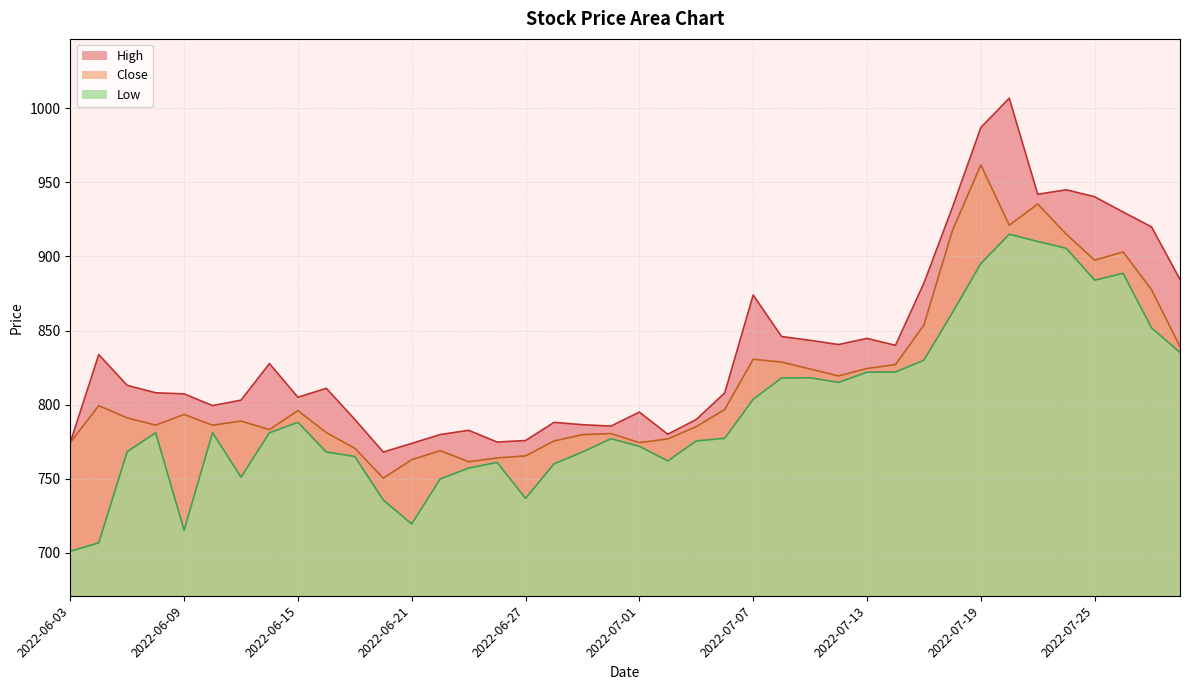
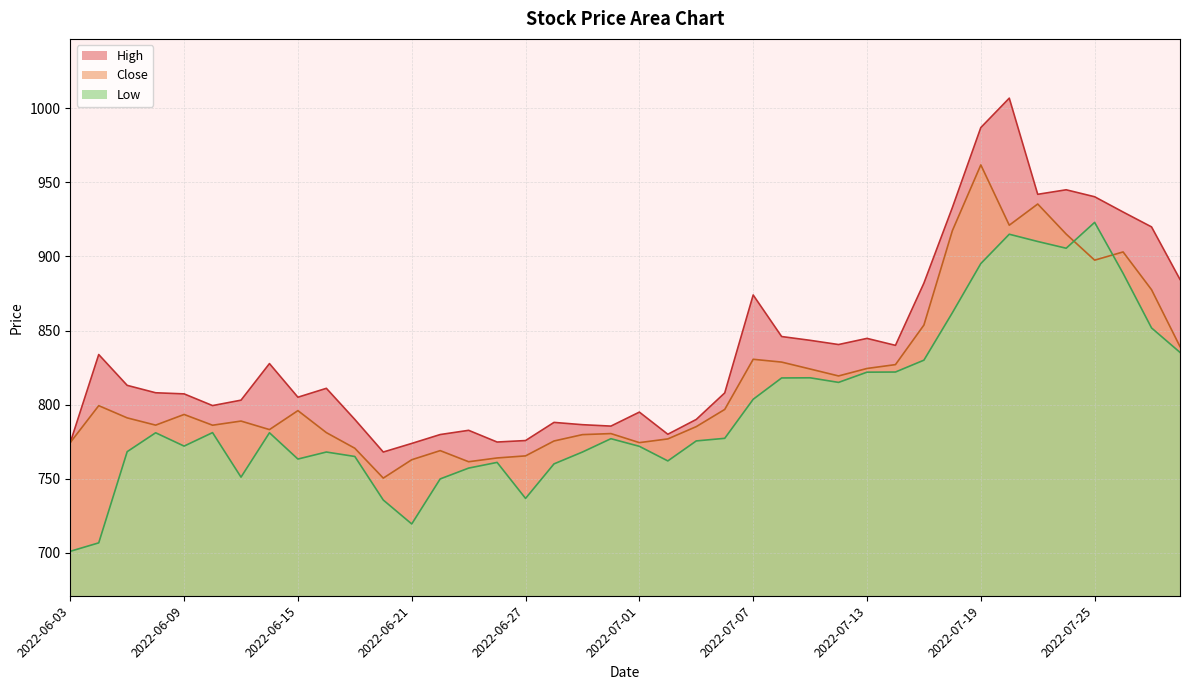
Low, 2022-06-09: 715 -> 772
Low, 2022-06-15: 788 -> 763
Low, 2022-07-25: 884 -> 923
